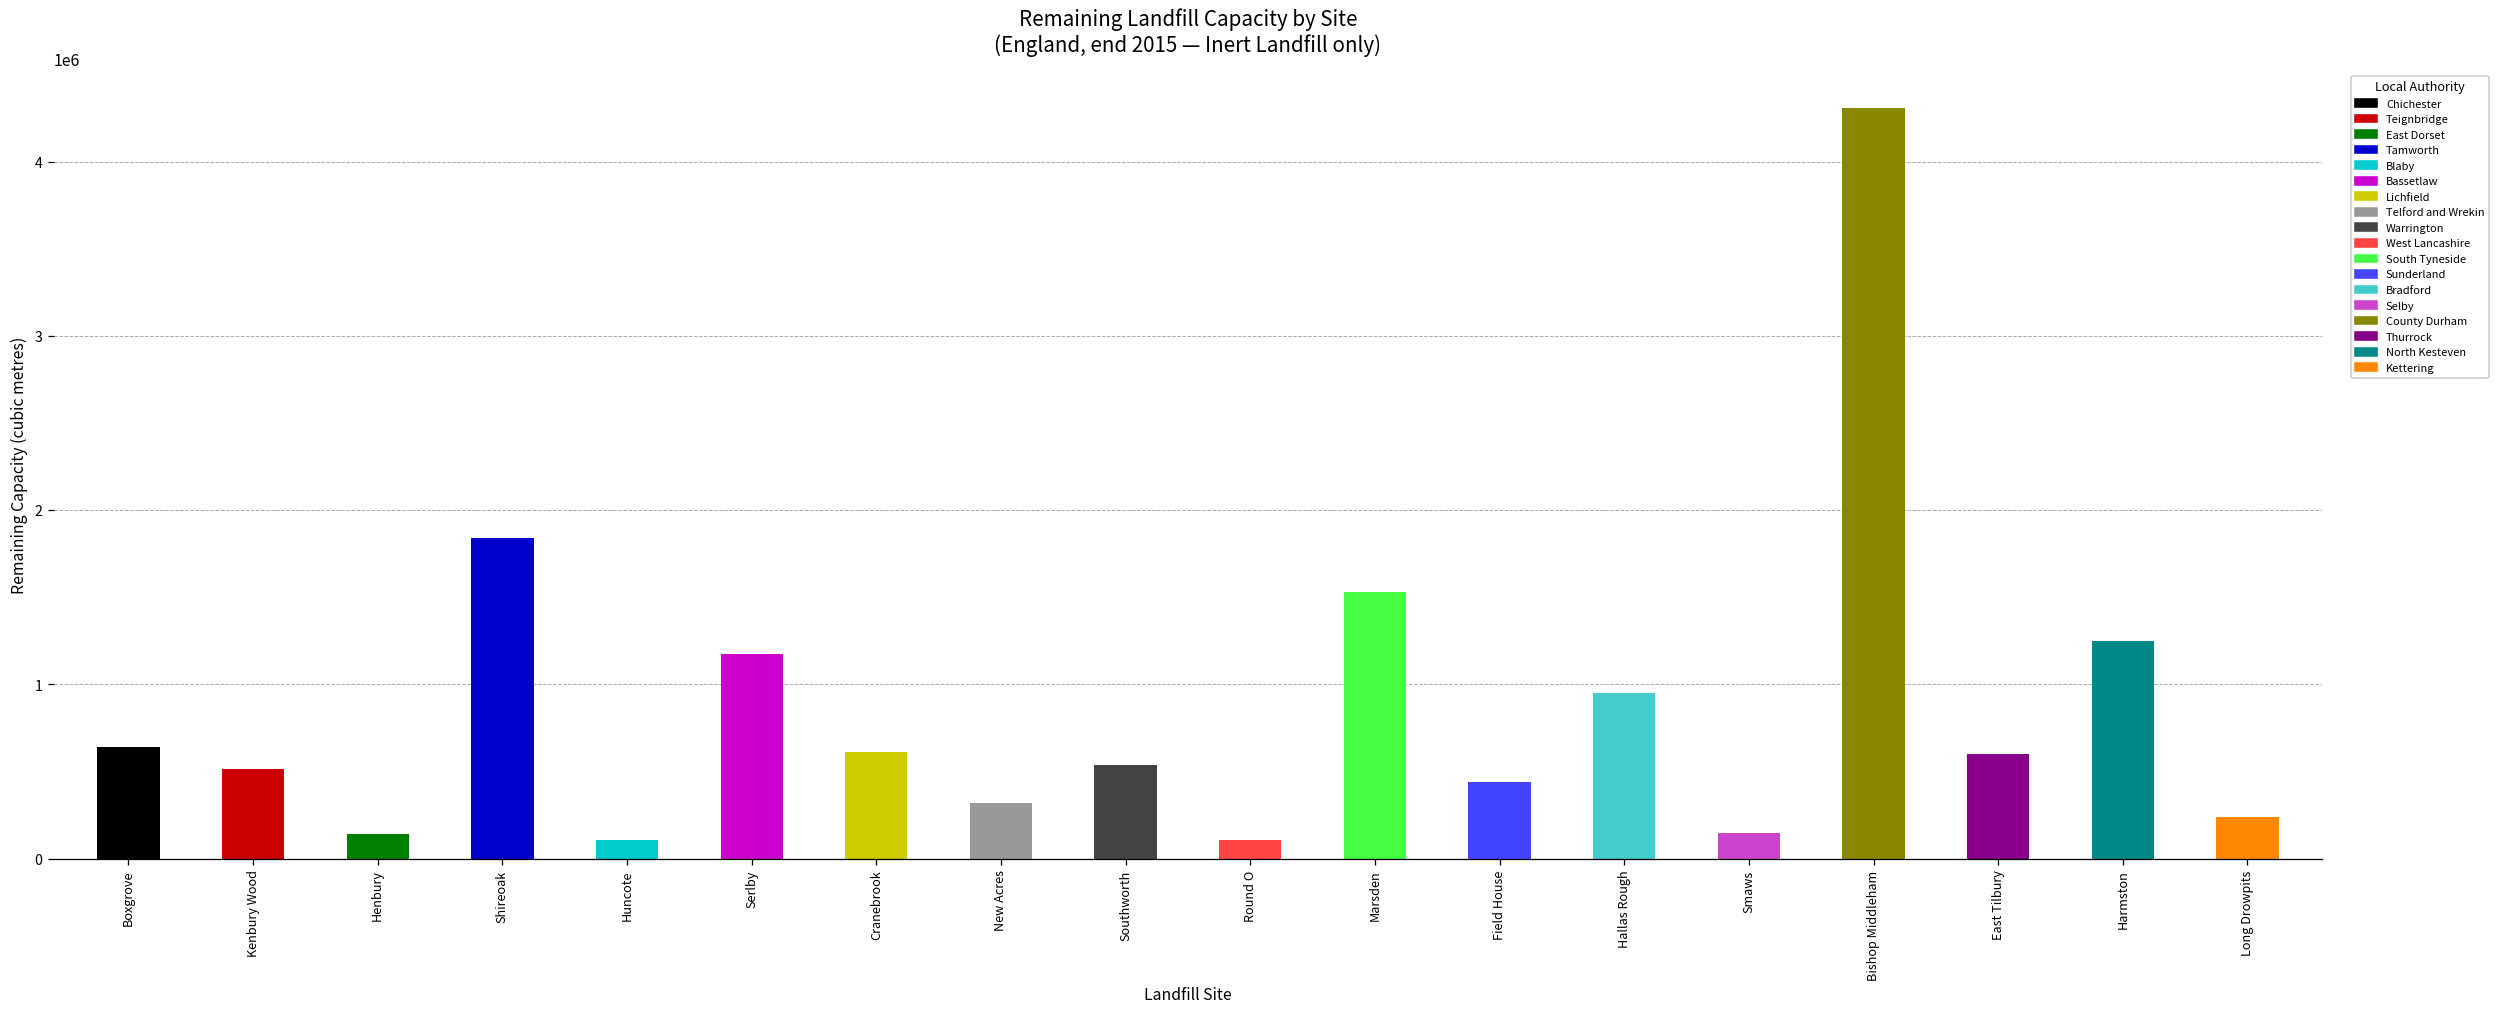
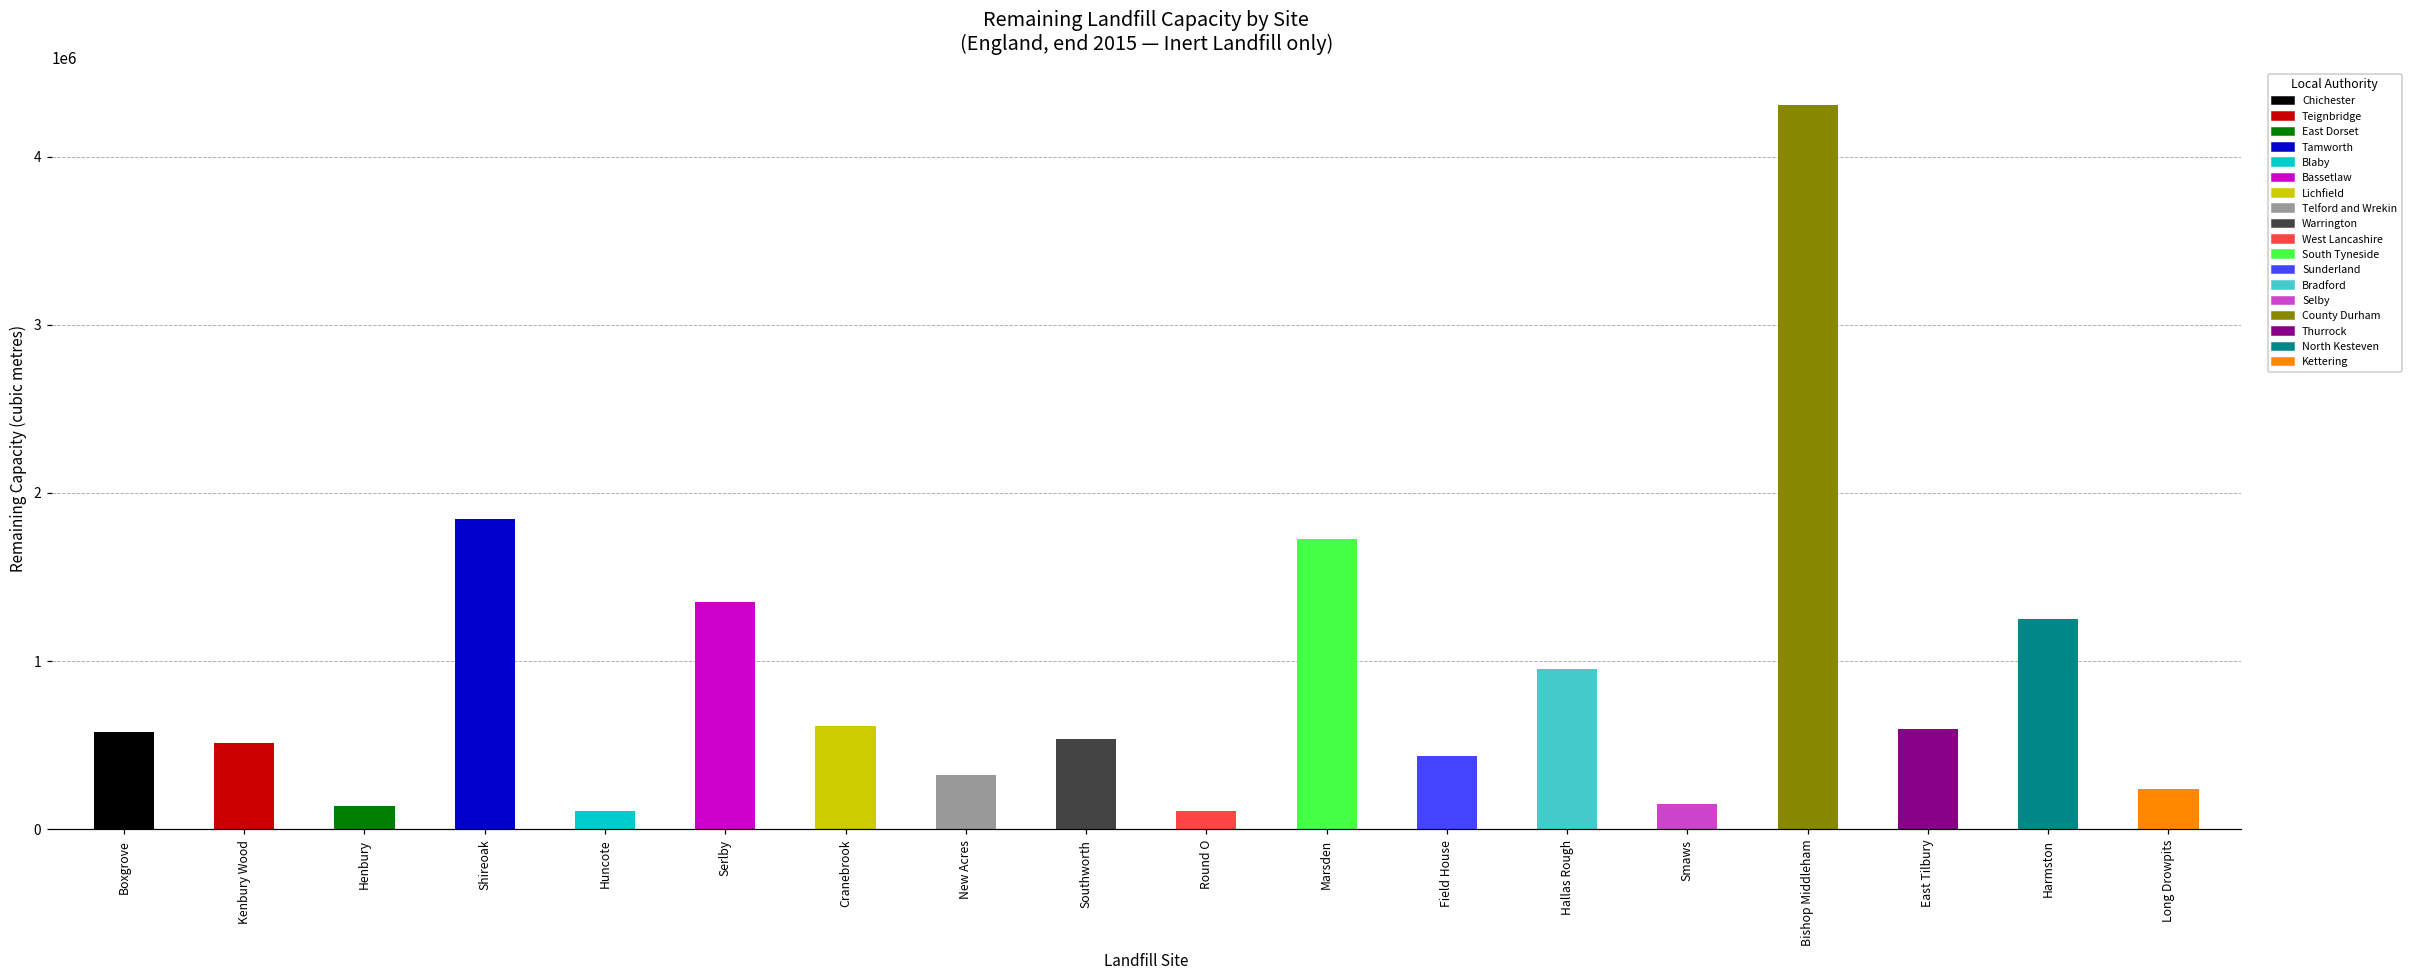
Boxgrove: 640000 -> 580000
Serlby: 1170000 -> 1350000
Marsden: 1530000 -> 1730000
